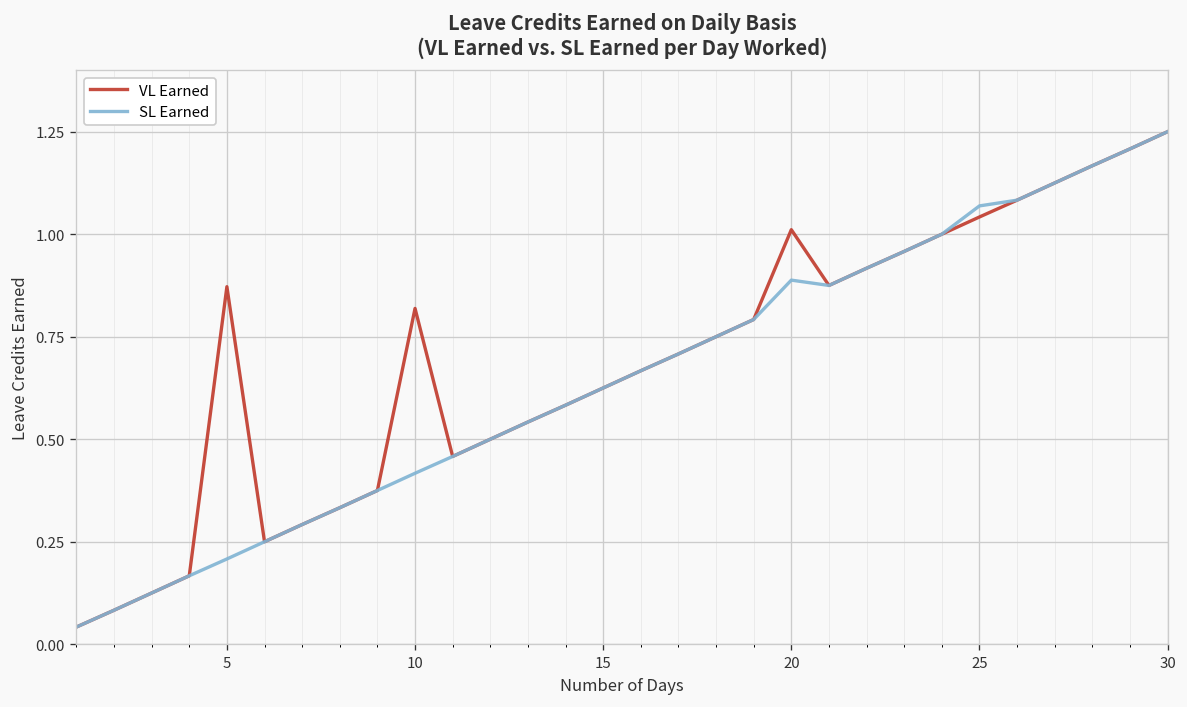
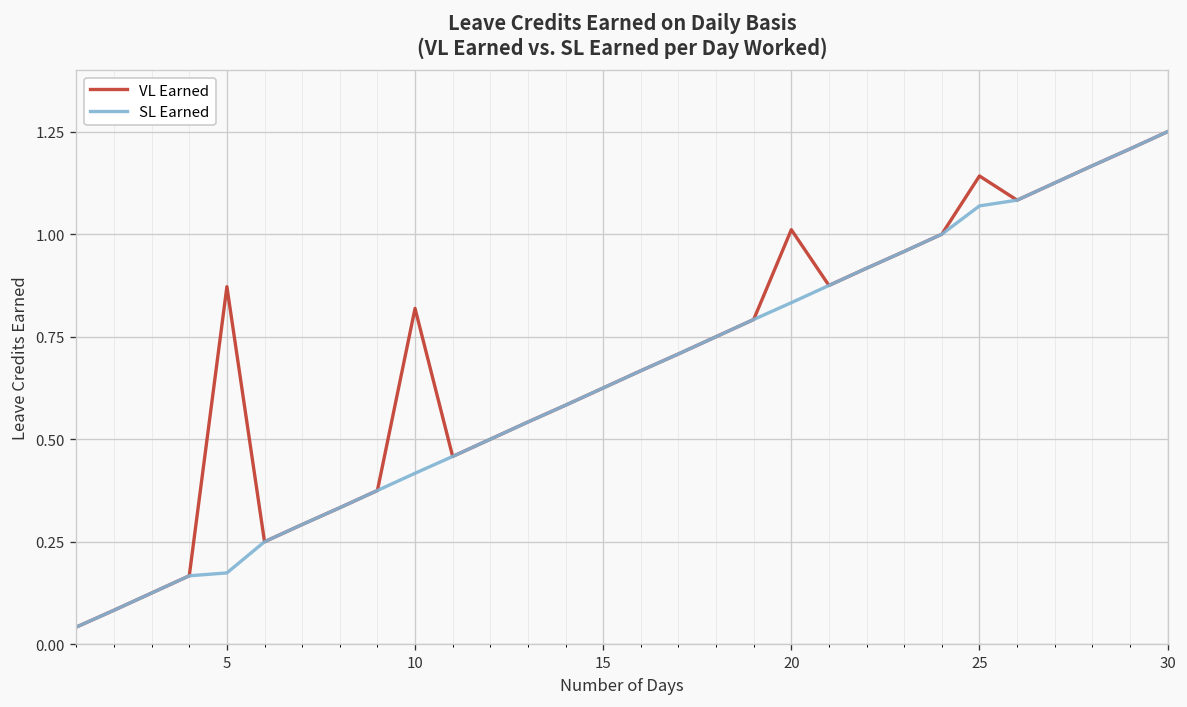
SL Earned, 5: 0.21 -> 0.17
SL Earned, 20: 0.89 -> 0.83
VL Earned, 25: 1.04 -> 1.14
